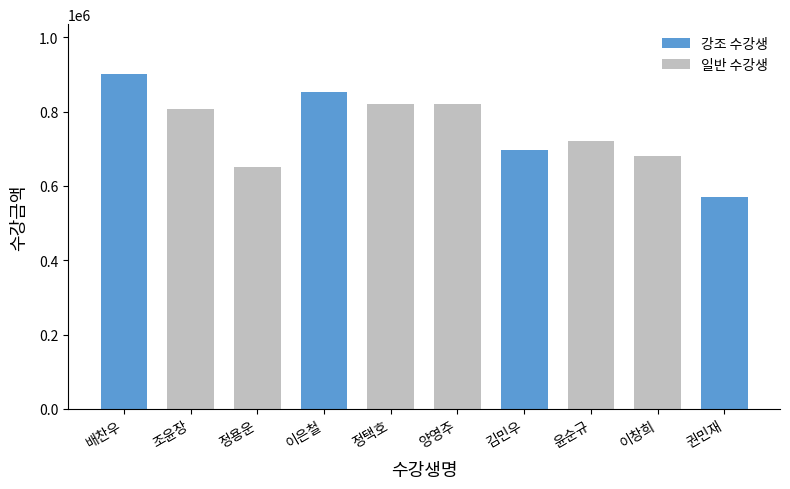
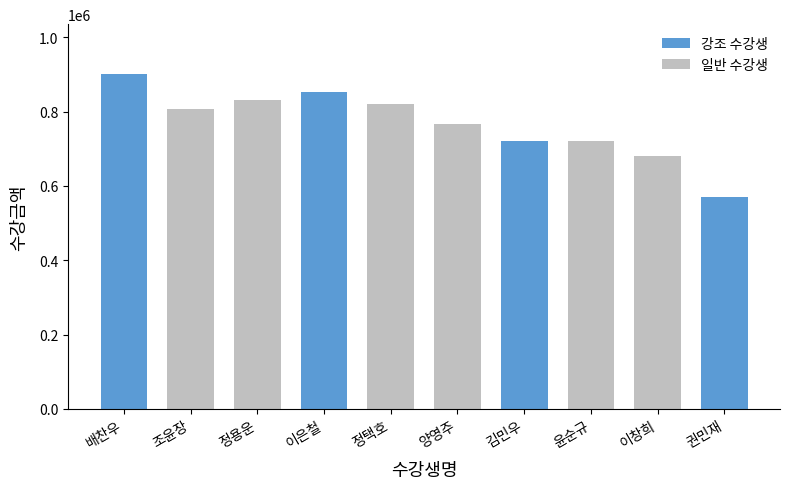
정용운: 650000 -> 830000
양영주: 820000 -> 770000
김민우: 700000 -> 720000
